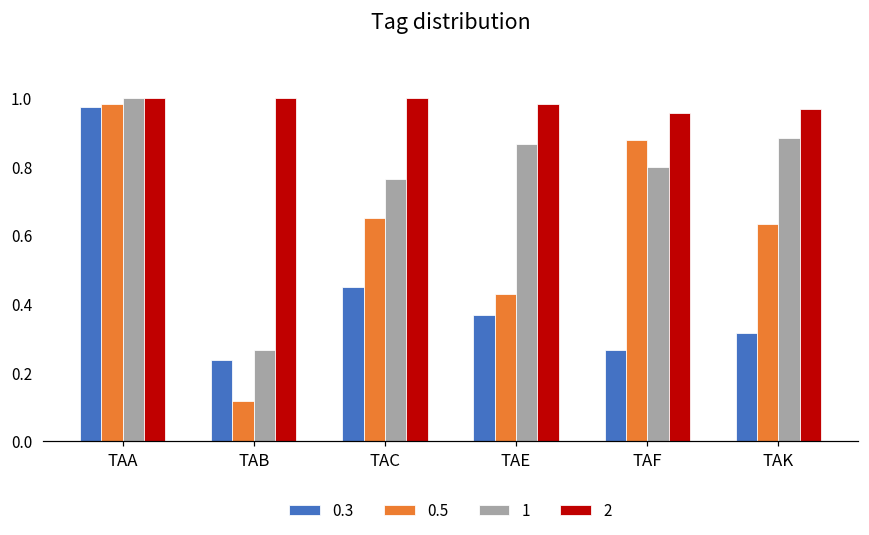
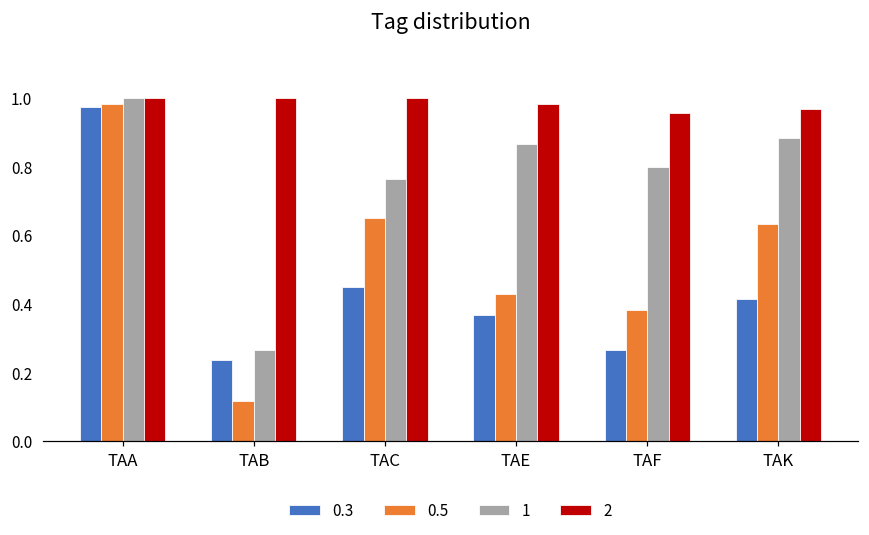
0.5, TAF: 0.88 -> 0.38
0.3, TAK: 0.32 -> 0.41
